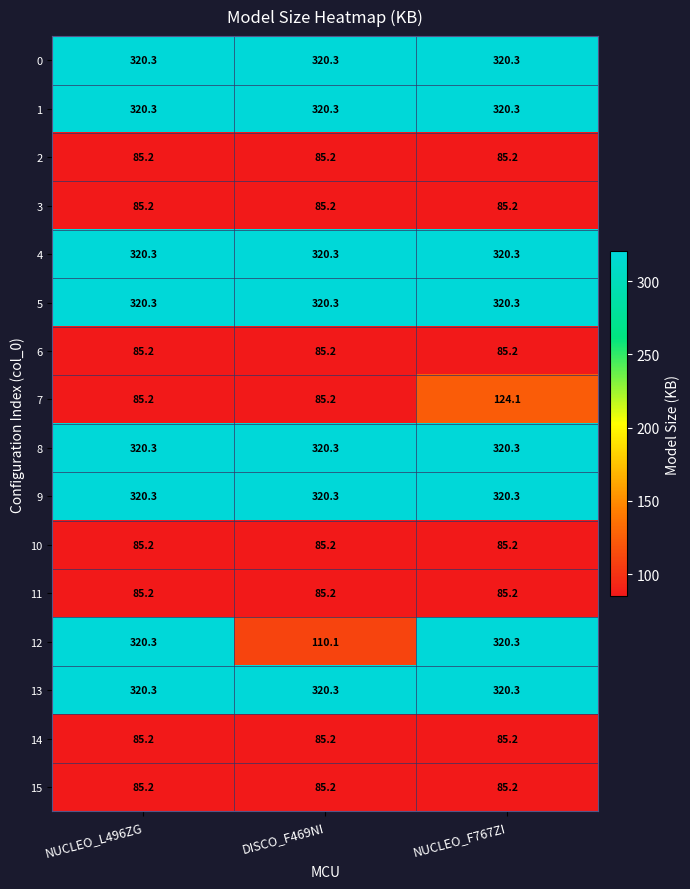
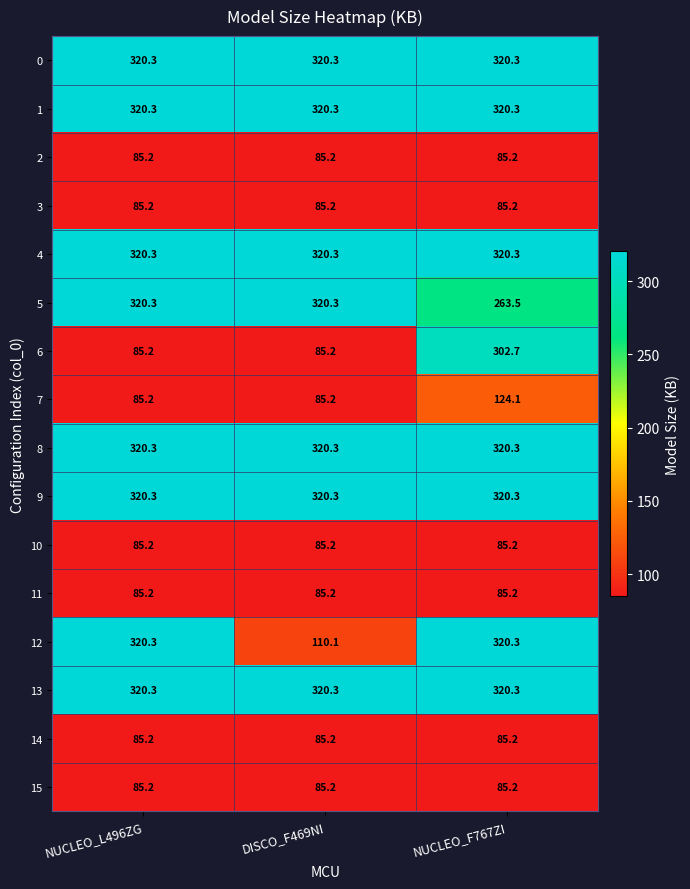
5, NUCLEO_F767ZI: 320.3 -> 263.5
6, NUCLEO_F767ZI: 85.2 -> 302.7
